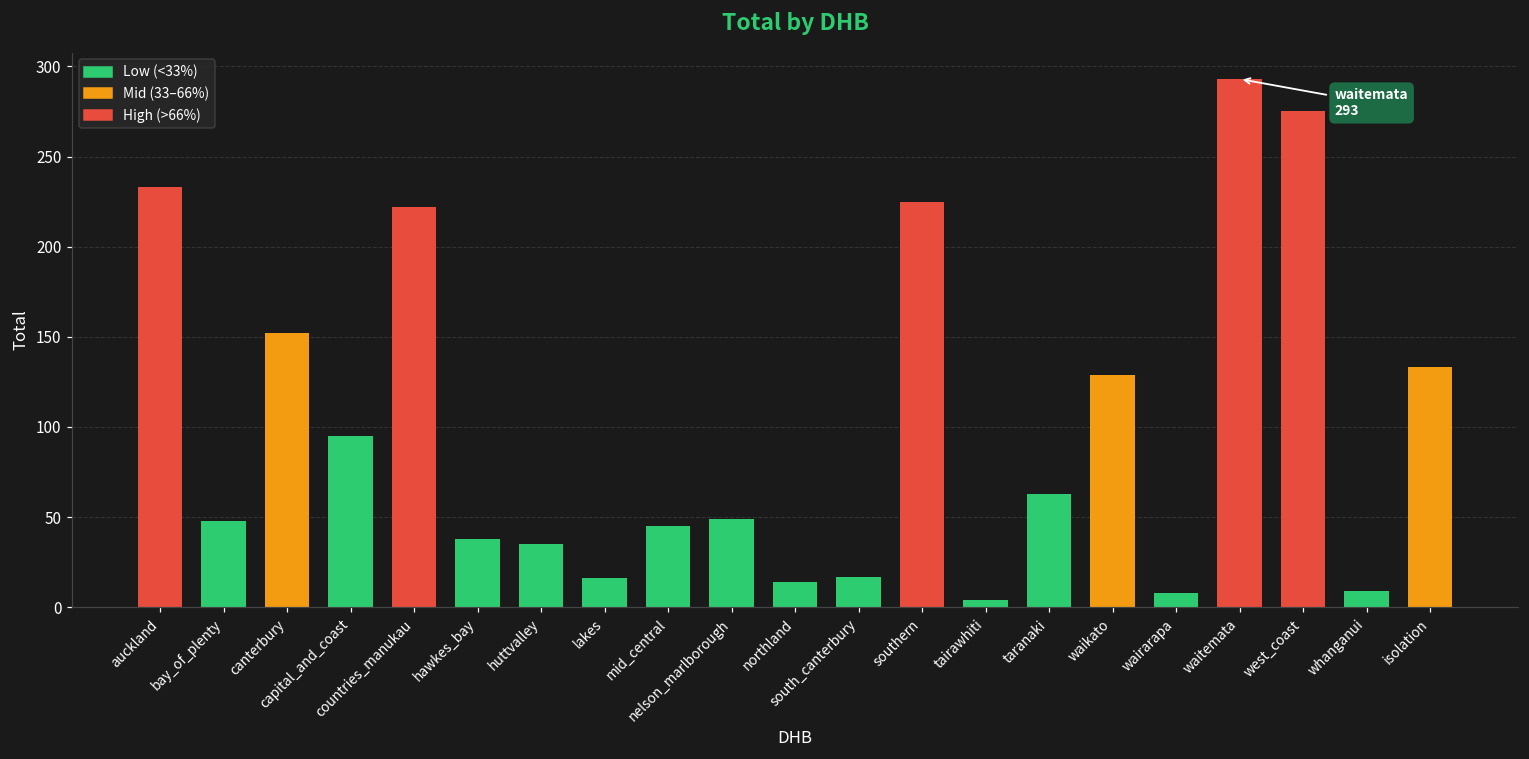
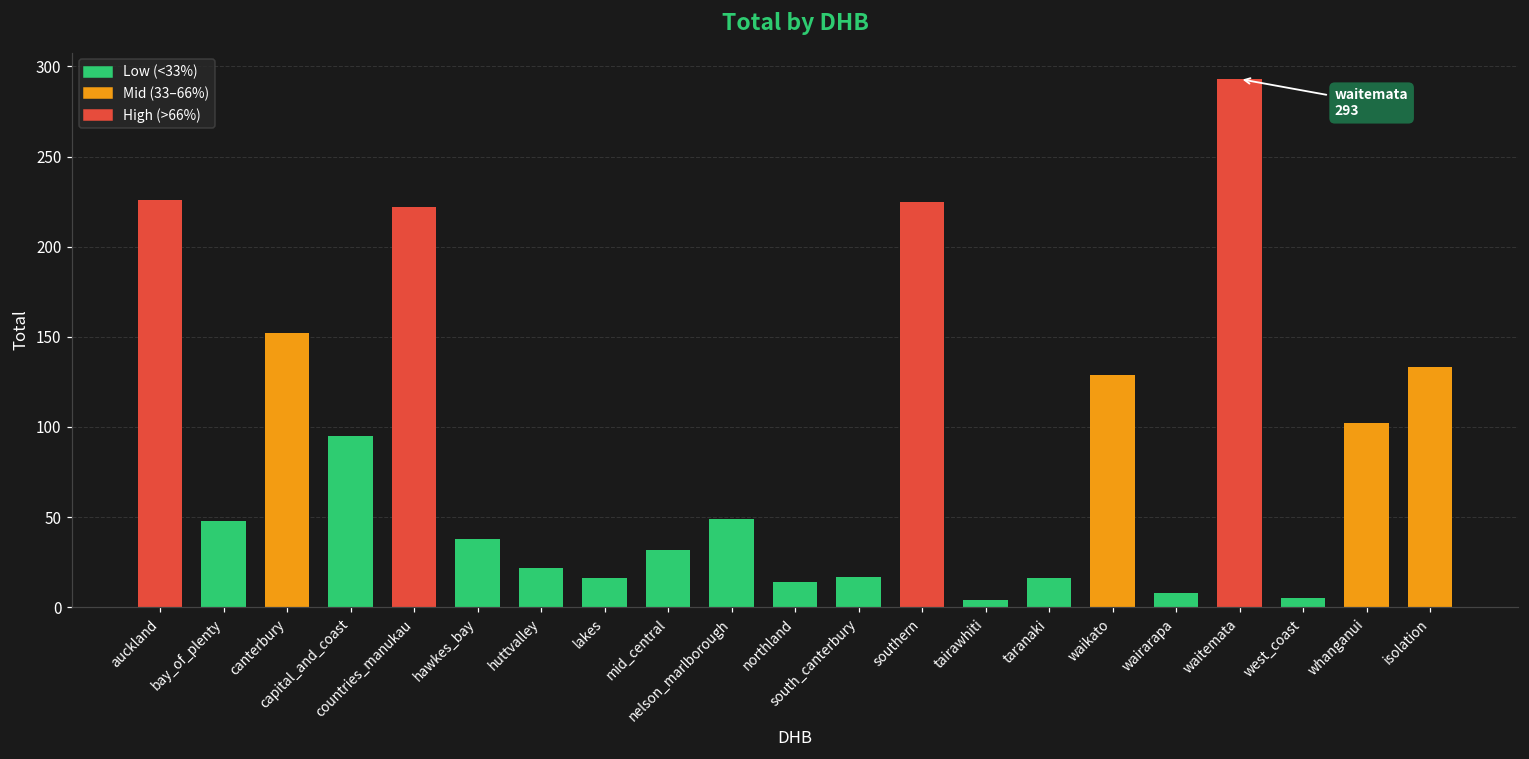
auckland: 233 -> 226
huttvalley: 35 -> 22
mid_central: 45 -> 32
taranaki: 63 -> 16
west_coast: 275 -> 5
whanganui: 9 -> 102
